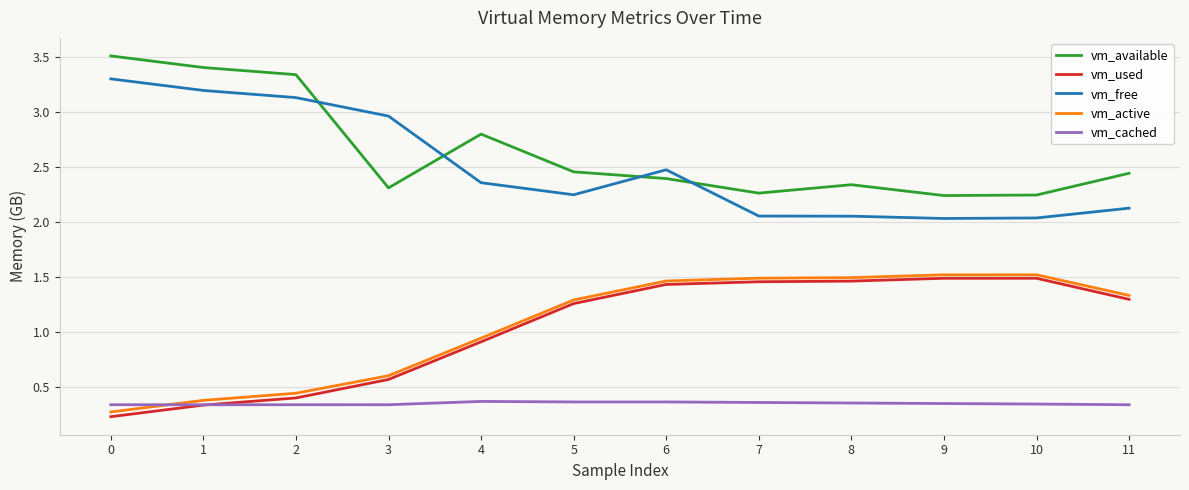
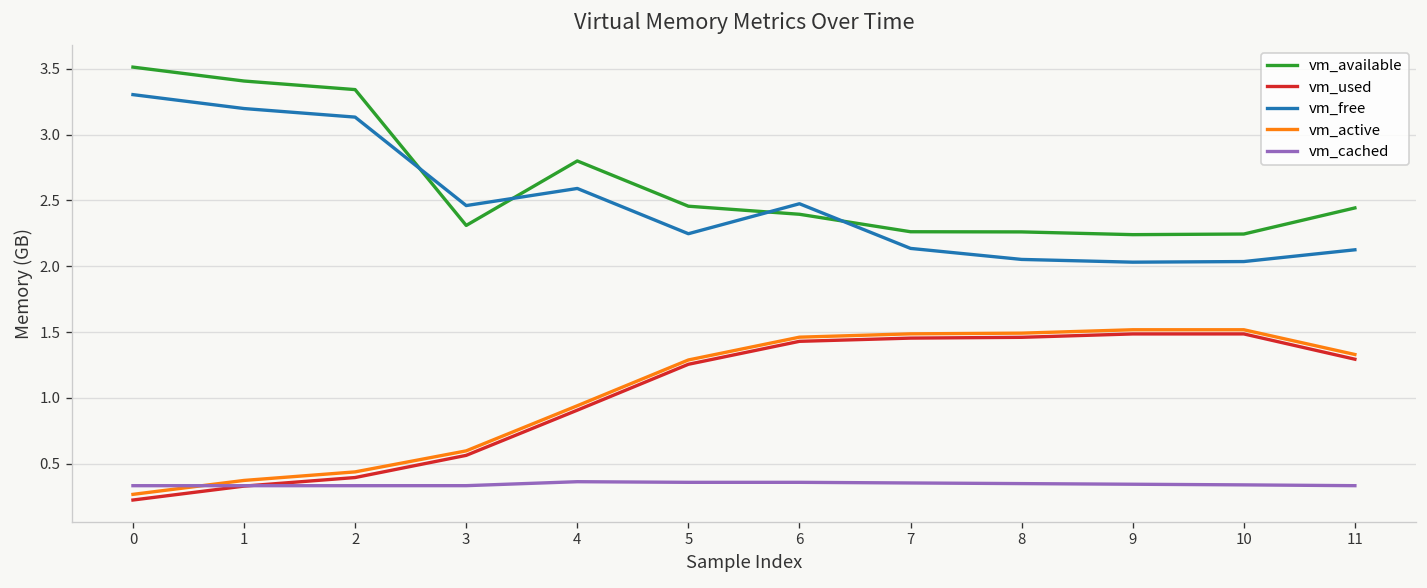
vm_free, 3: 2.96 -> 2.46
vm_free, 4: 2.36 -> 2.59
vm_free, 7: 2.05 -> 2.14
vm_available, 8: 2.34 -> 2.26
